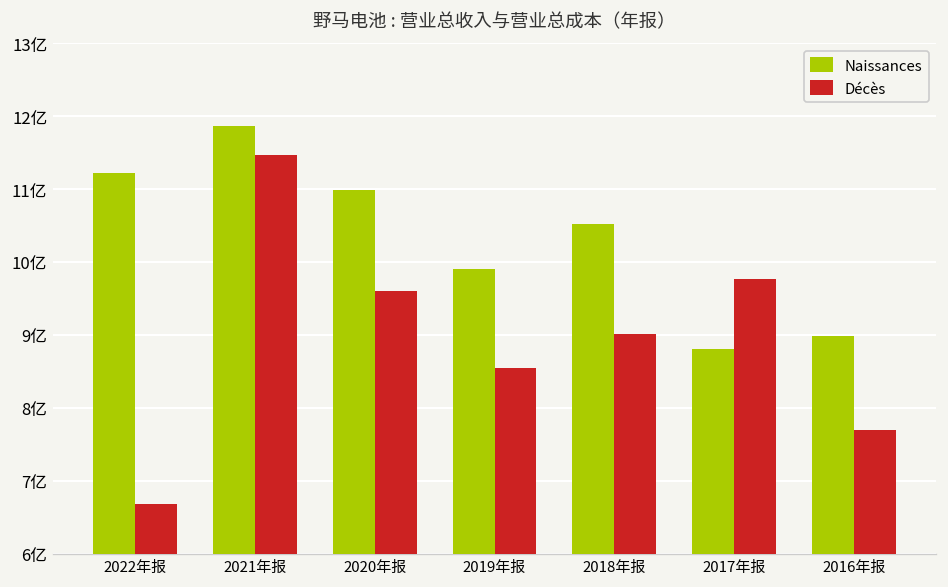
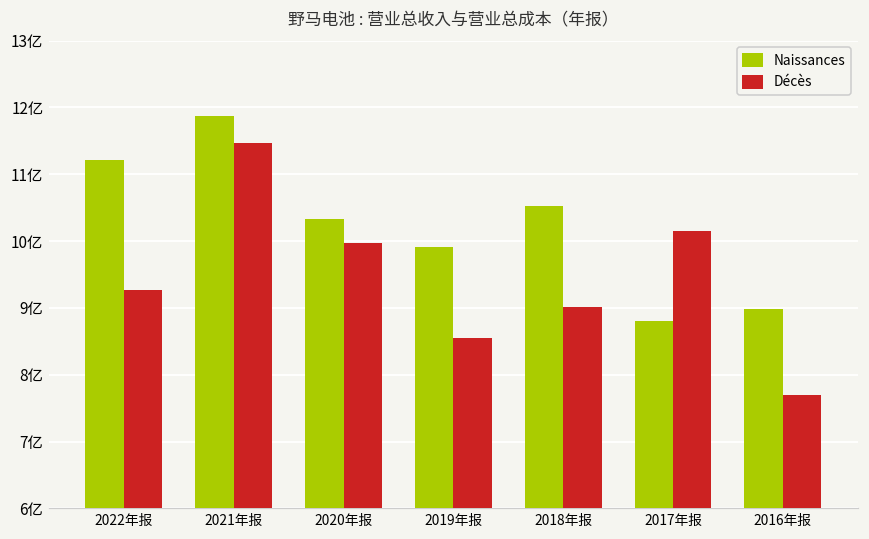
Décès, 2022年报: 6.7亿 -> 9.3亿
Naissances, 2020年报: 11.0亿 -> 10.3亿
Décès, 2020年报: 9.6亿 -> 10.0亿
Décès, 2017年报: 9.8亿 -> 10.2亿
